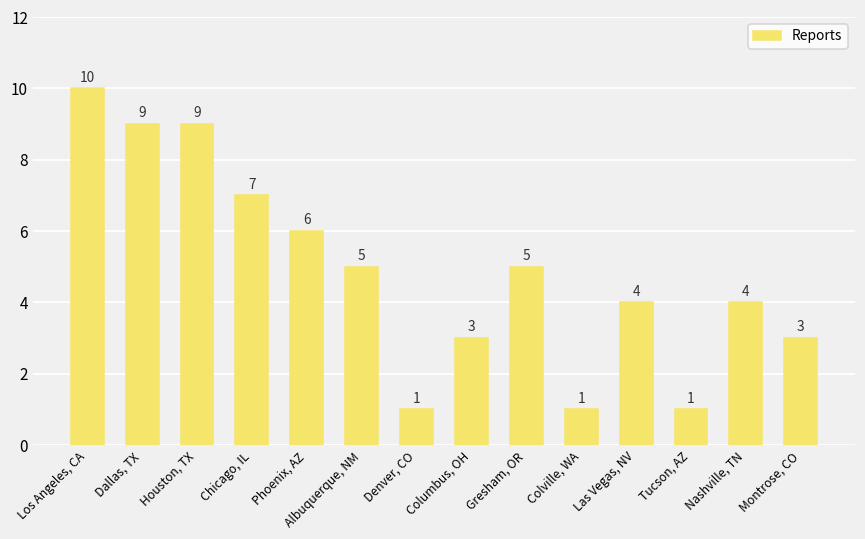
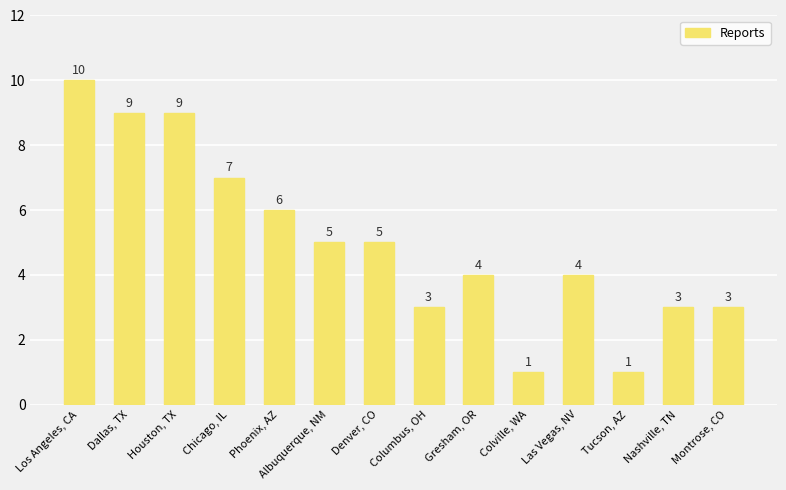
Denver, CO: 1 -> 5
Gresham, OR: 5 -> 4
Nashville, TN: 4 -> 3
